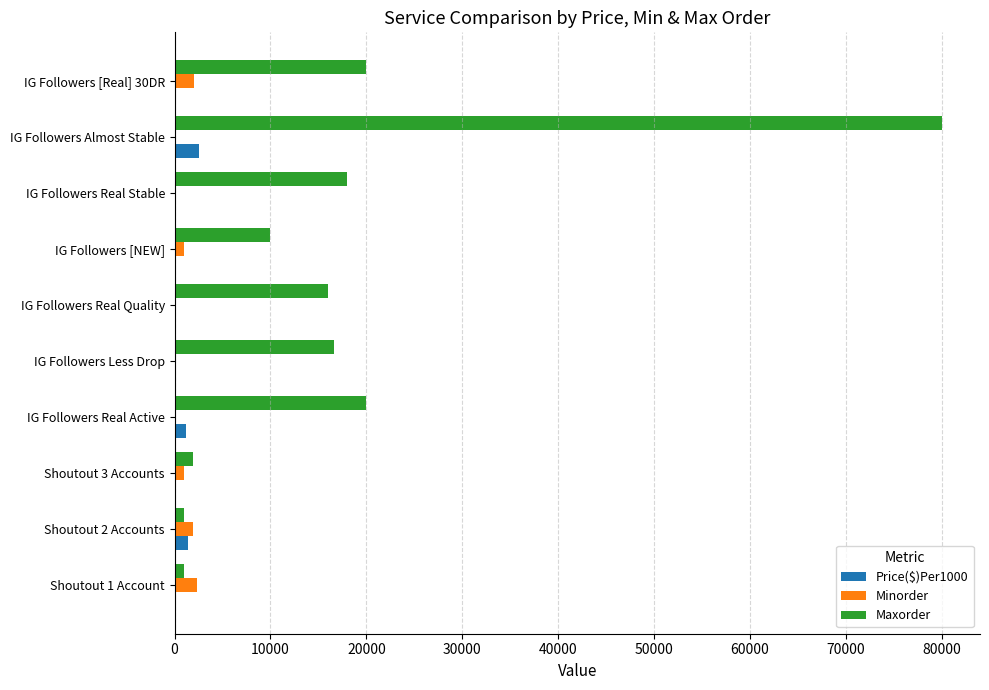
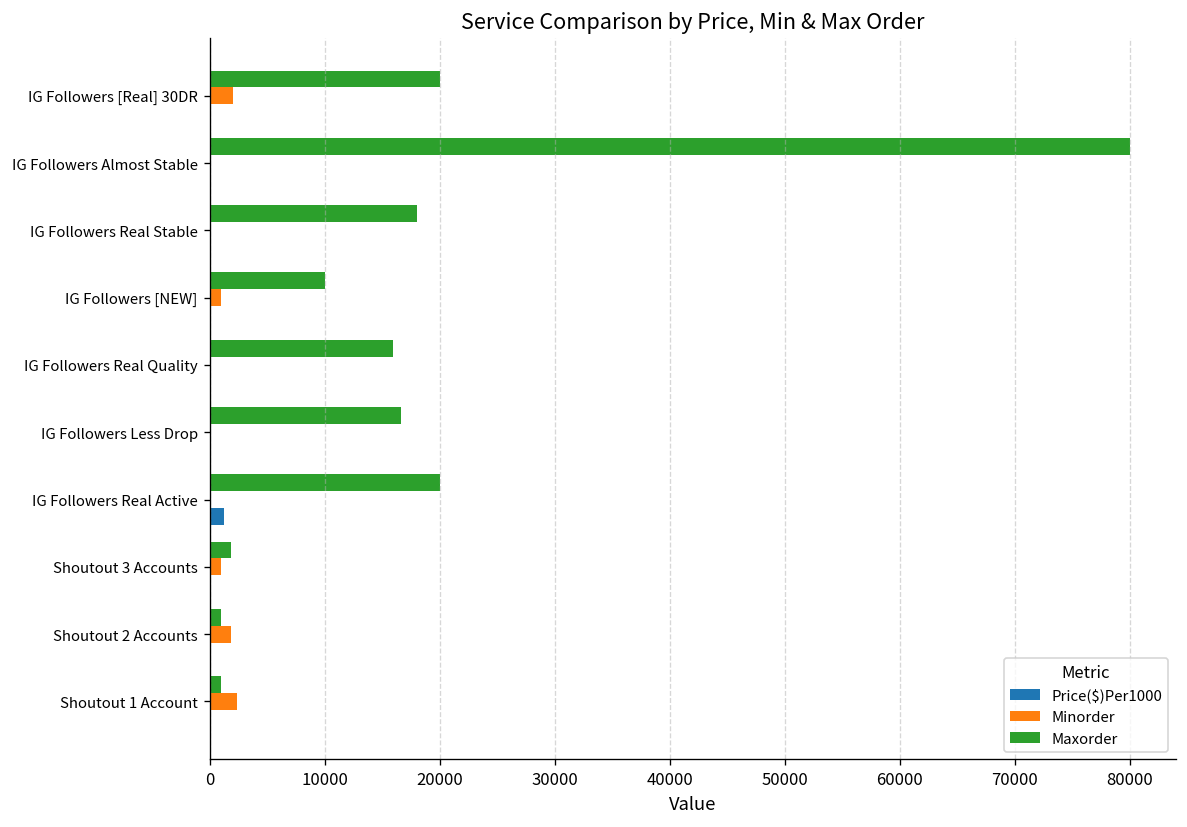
Price($)Per1000, IG Followers Almost Stable: 3000 -> 0
Price($)Per1000, Shoutout 2 Accounts: 1000 -> 0
